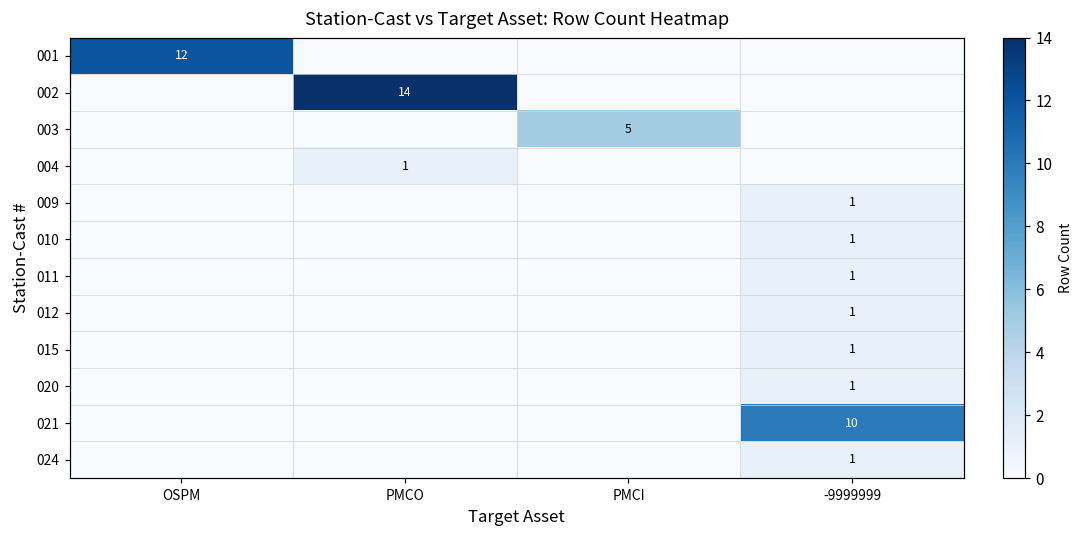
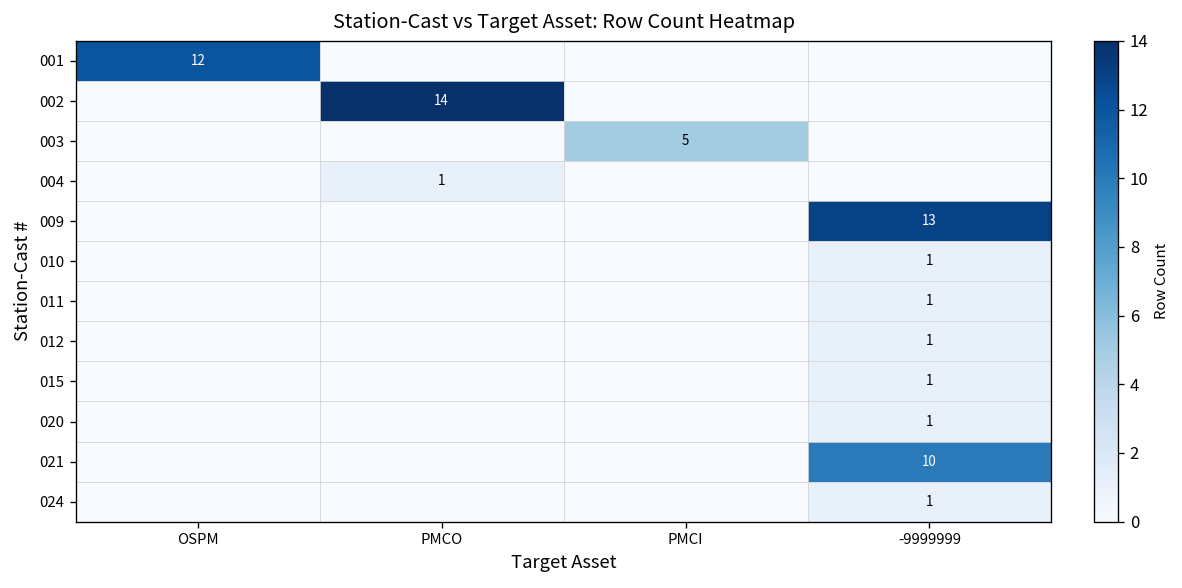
009, -9999999: 1 -> 13
